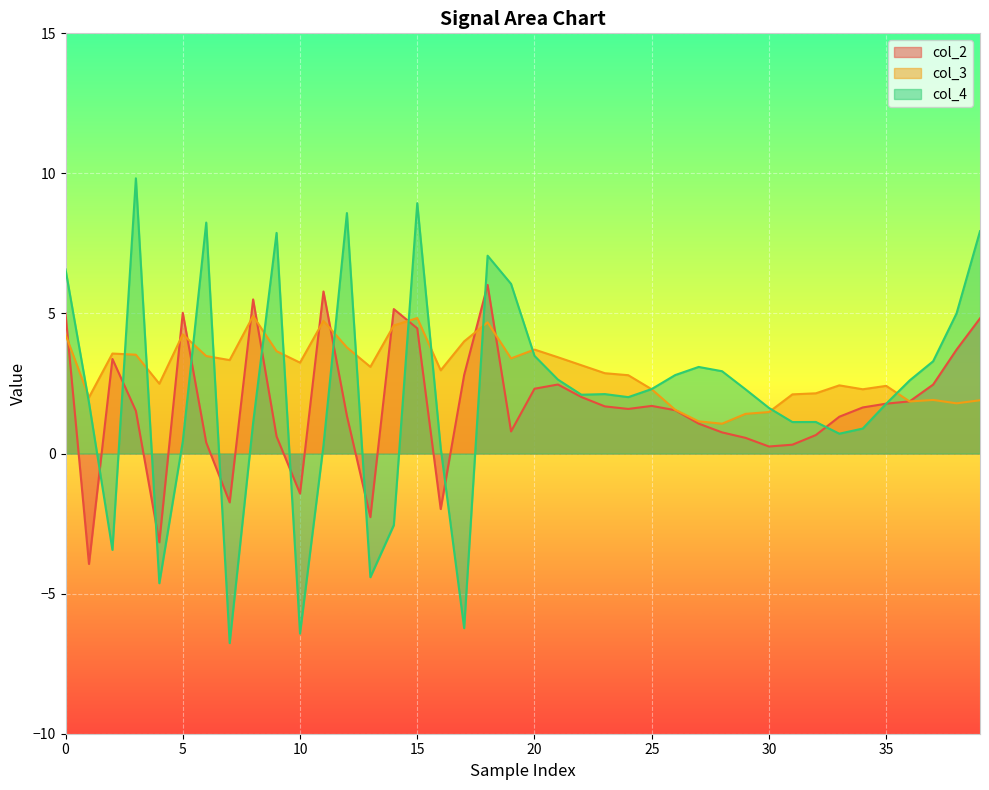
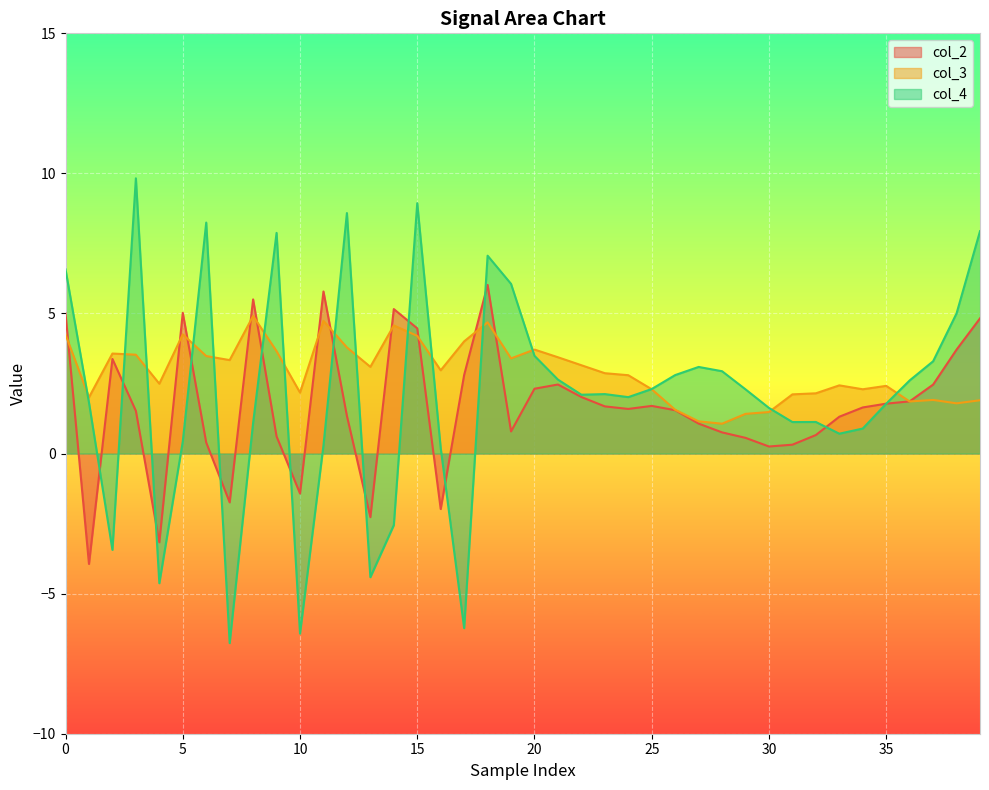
col_3, 10: 3.2 -> 2.2
col_3, 15: 4.8 -> 4.2
